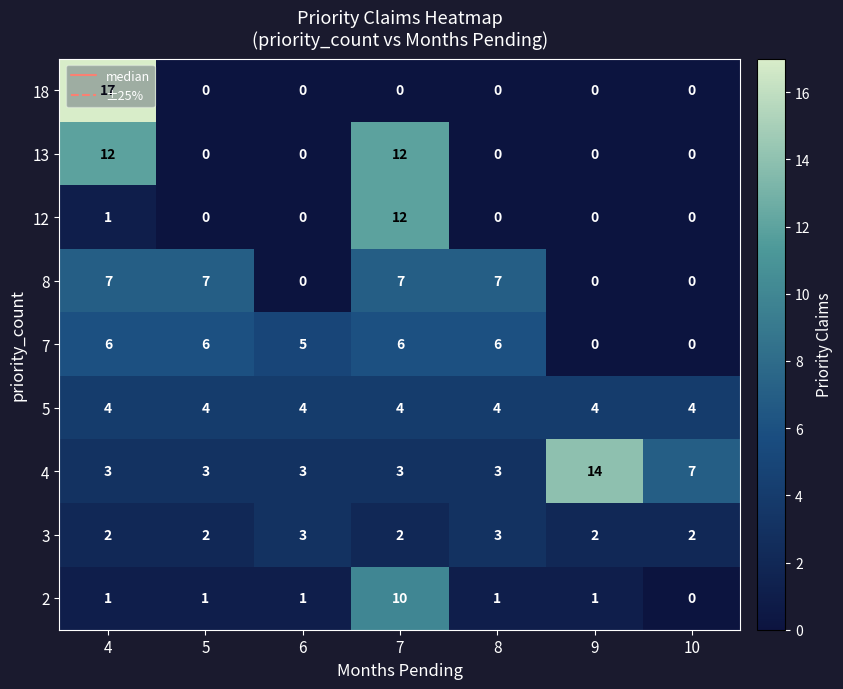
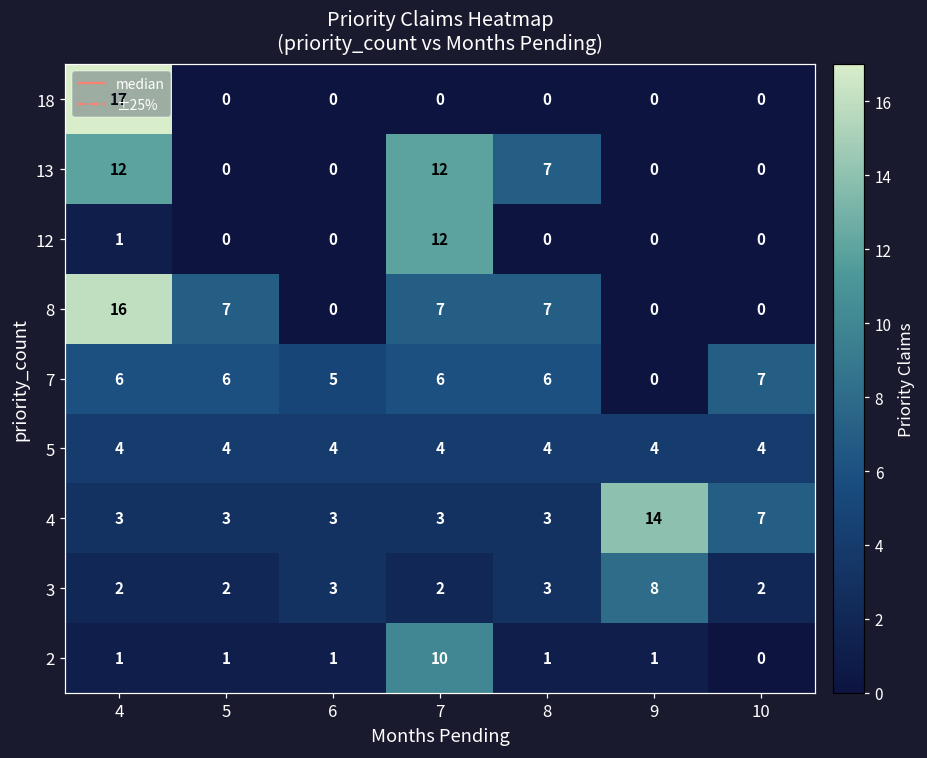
13, 8: 0 -> 7
8, 4: 7 -> 16
7, 10: 0 -> 7
3, 9: 2 -> 8
